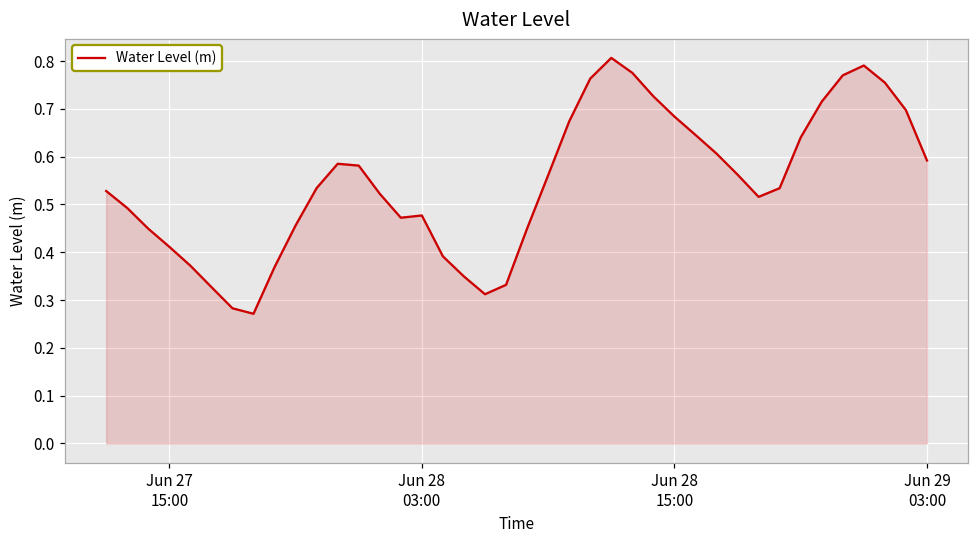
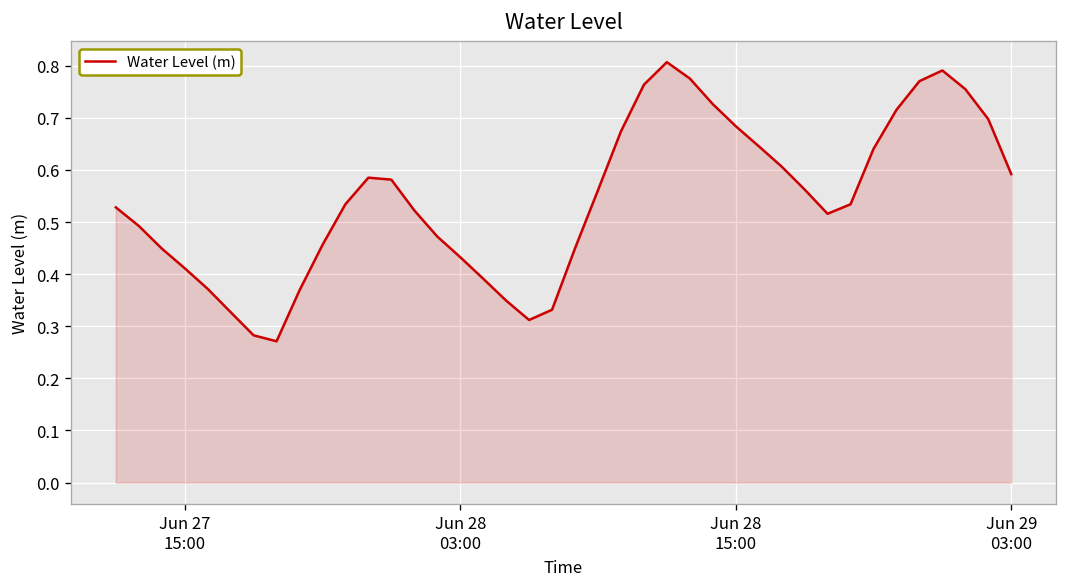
Jun 28 03:00: 0.48 -> 0.43
